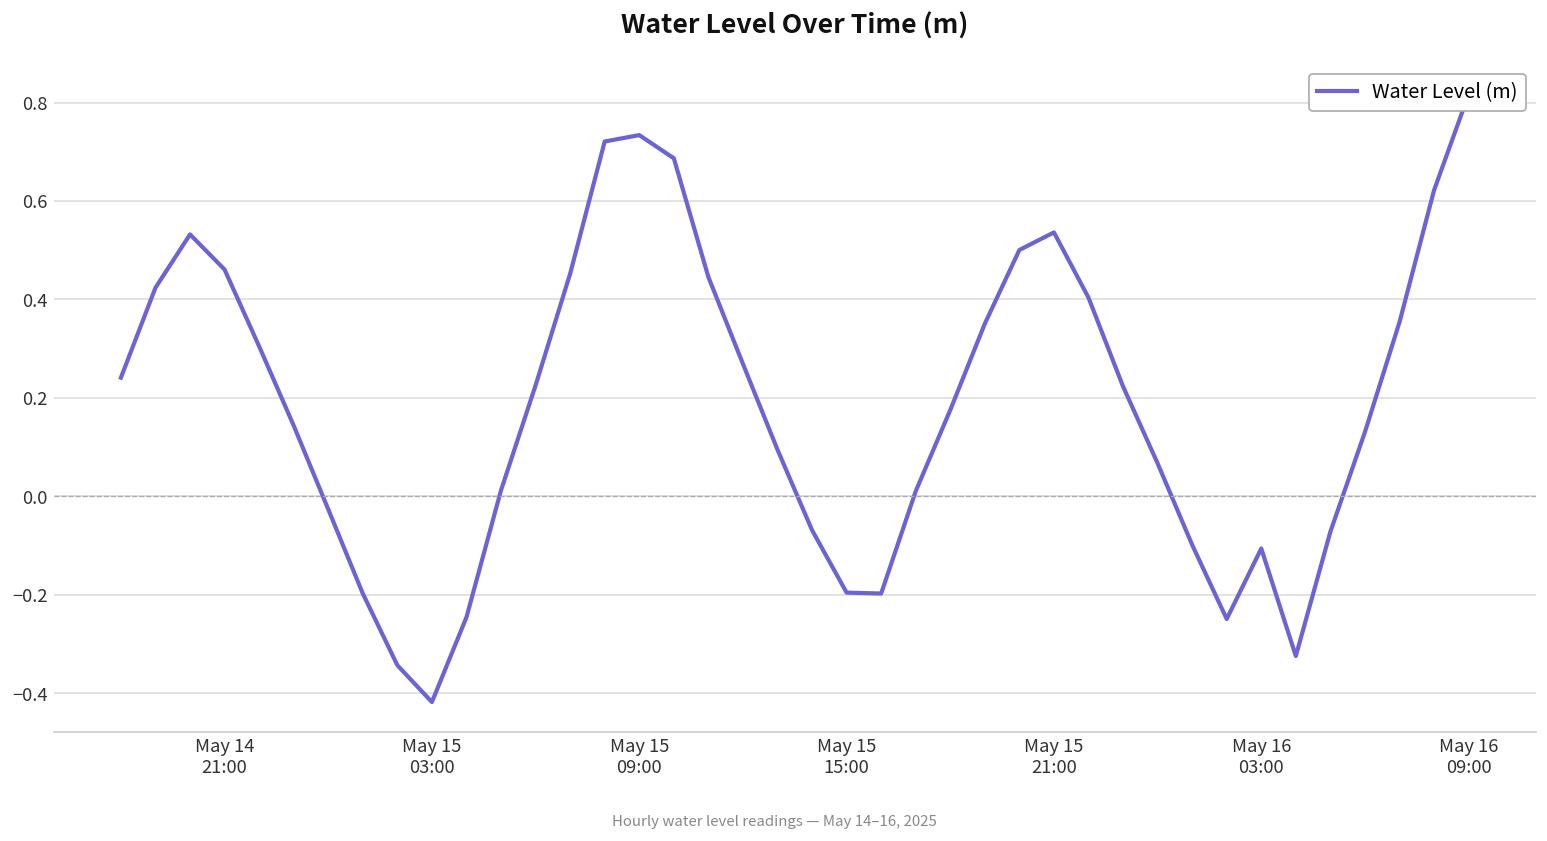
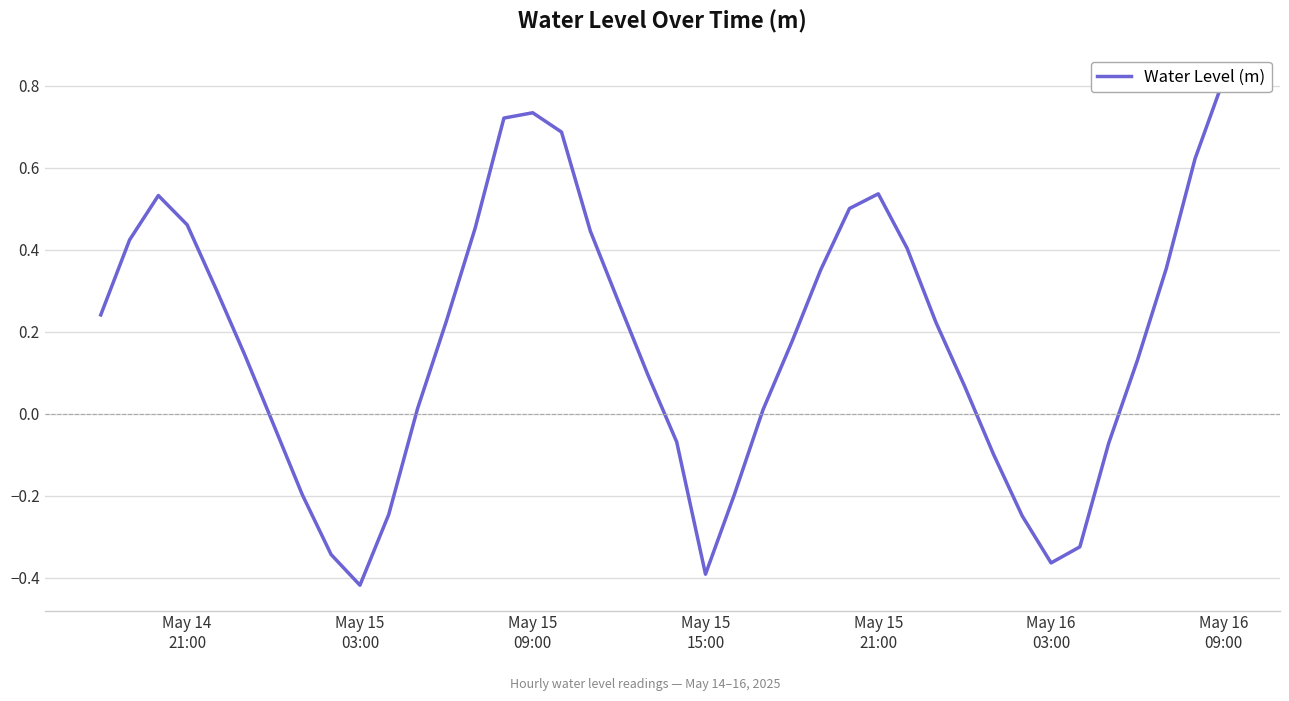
May 15 15:00: -0.20 -> -0.39
May 16 03:00: -0.11 -> -0.36
